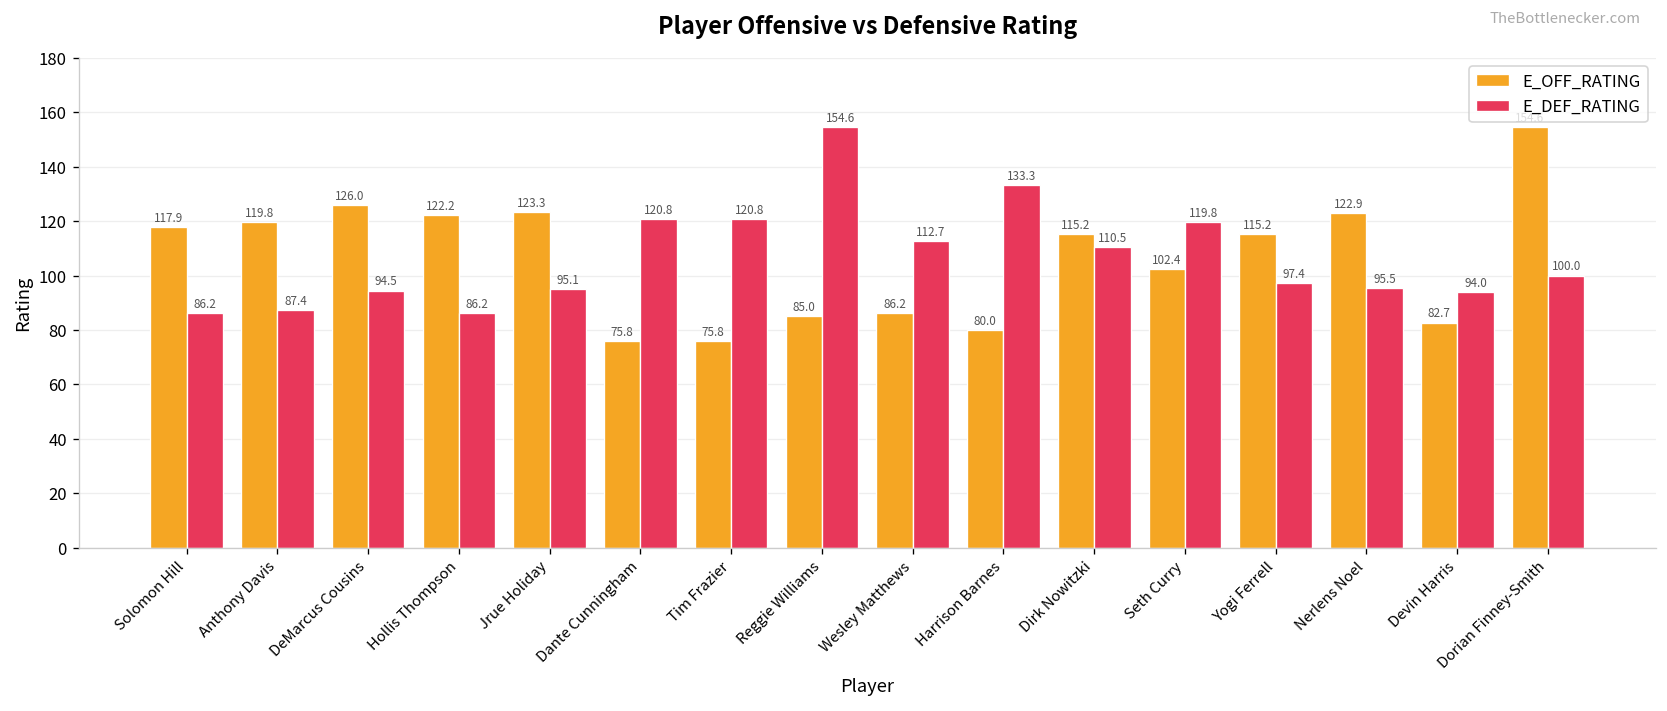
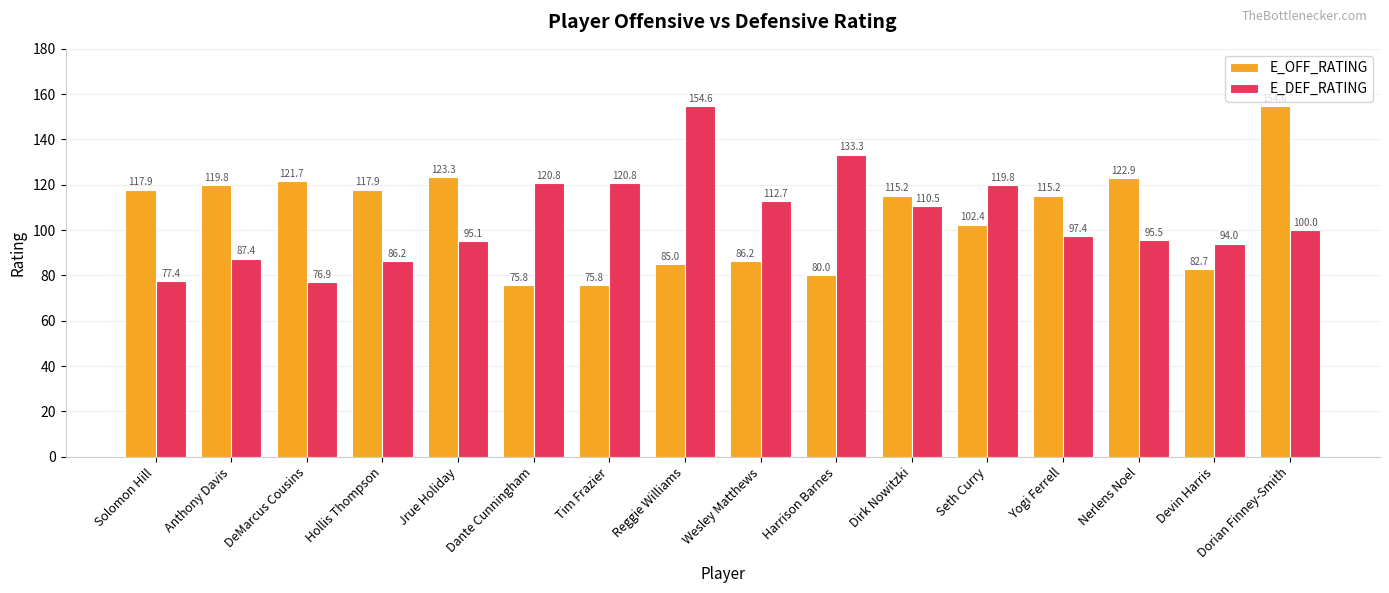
E_DEF_RATING, Solomon Hill: 86.2 -> 77.4
E_OFF_RATING, DeMarcus Cousins: 126.0 -> 121.7
E_DEF_RATING, DeMarcus Cousins: 94.5 -> 76.9
E_OFF_RATING, Hollis Thompson: 122.2 -> 117.9
